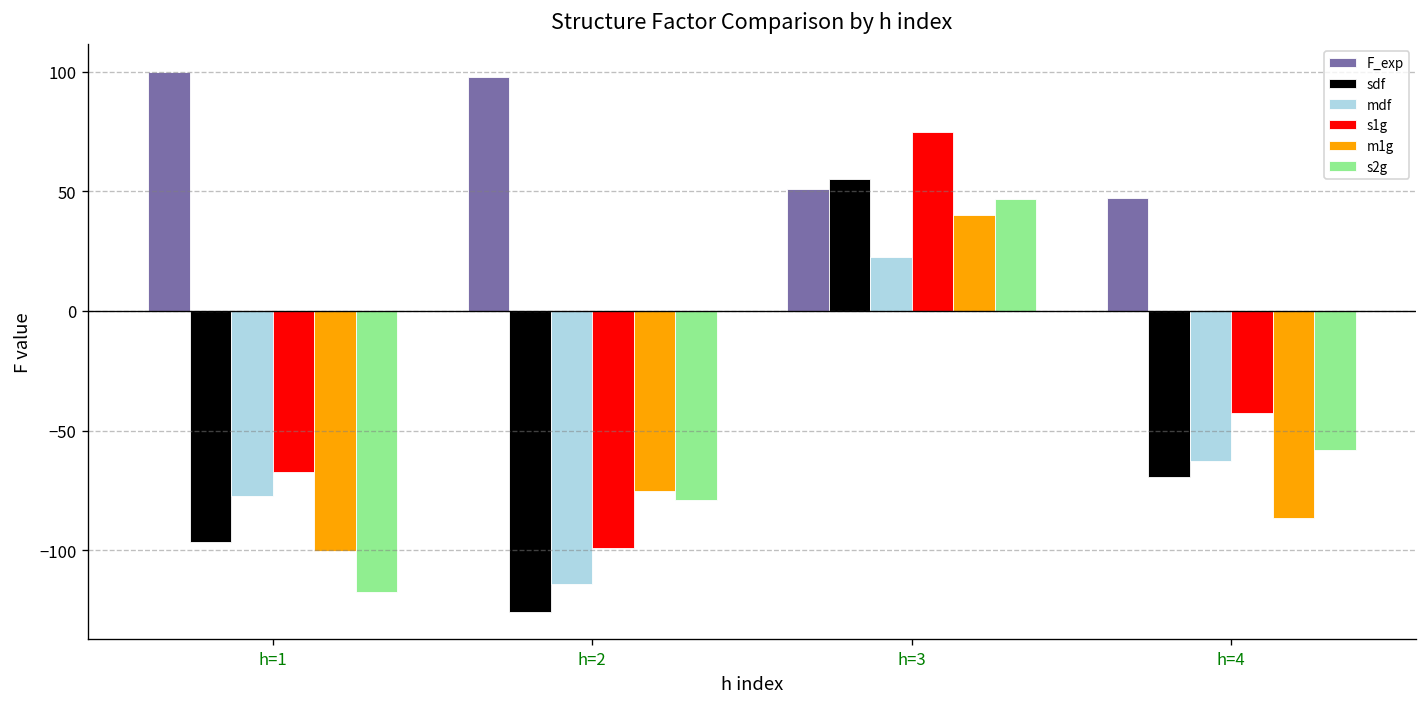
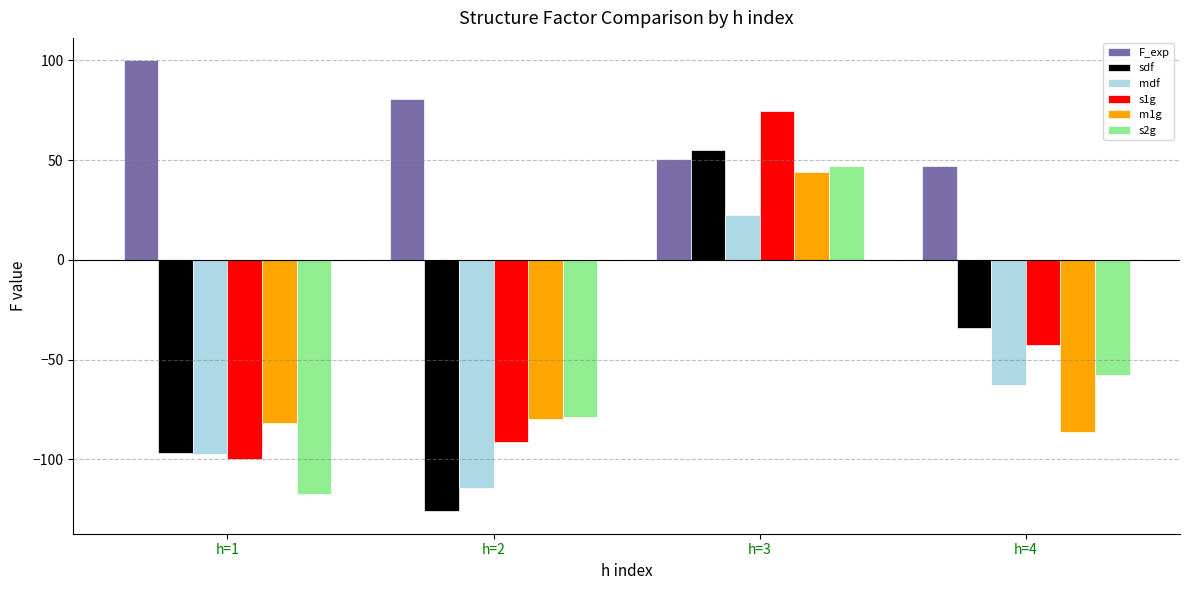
mdf, h=1: -77 -> -97
s1g, h=1: -67 -> -100
m1g, h=1: -100 -> -82
F_exp, h=2: 98 -> 80
s1g, h=2: -99 -> -91
m1g, h=2: -75 -> -80
m1g, h=3: 40 -> 44
sdf, h=4: -69 -> -34
